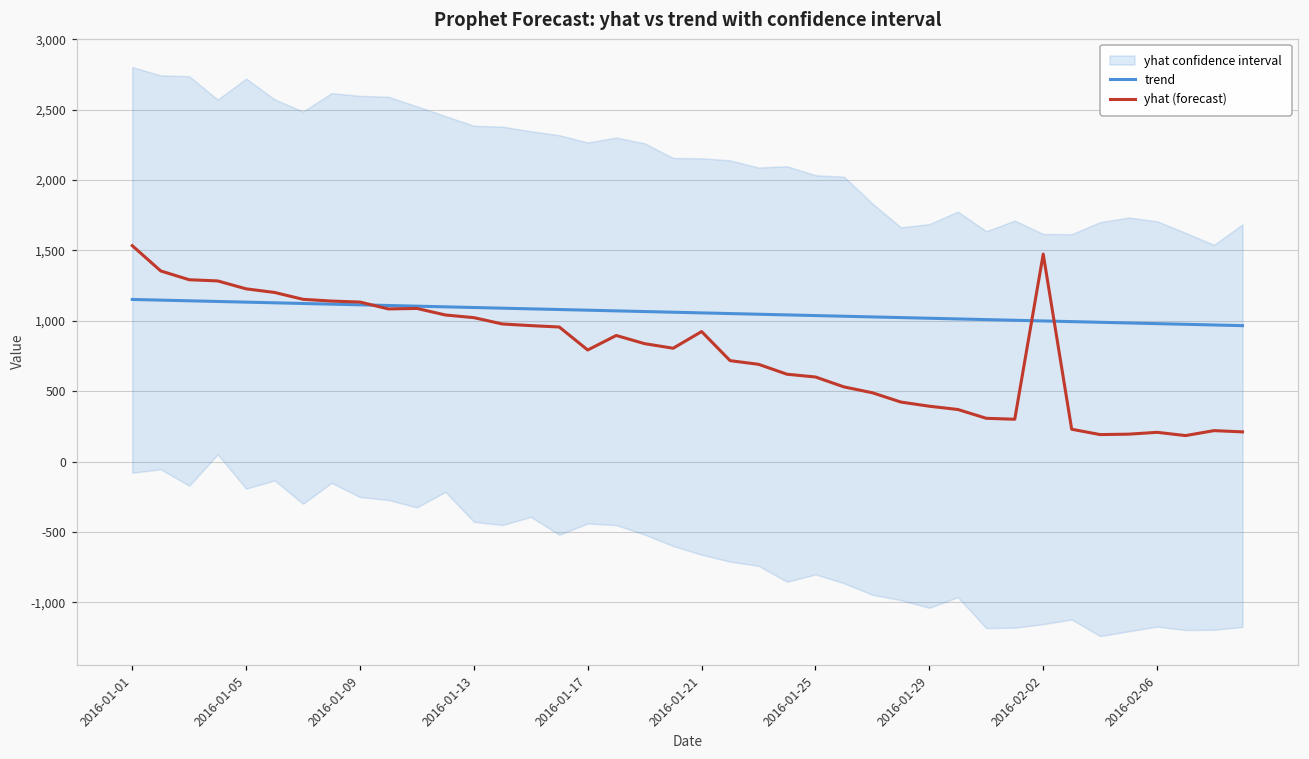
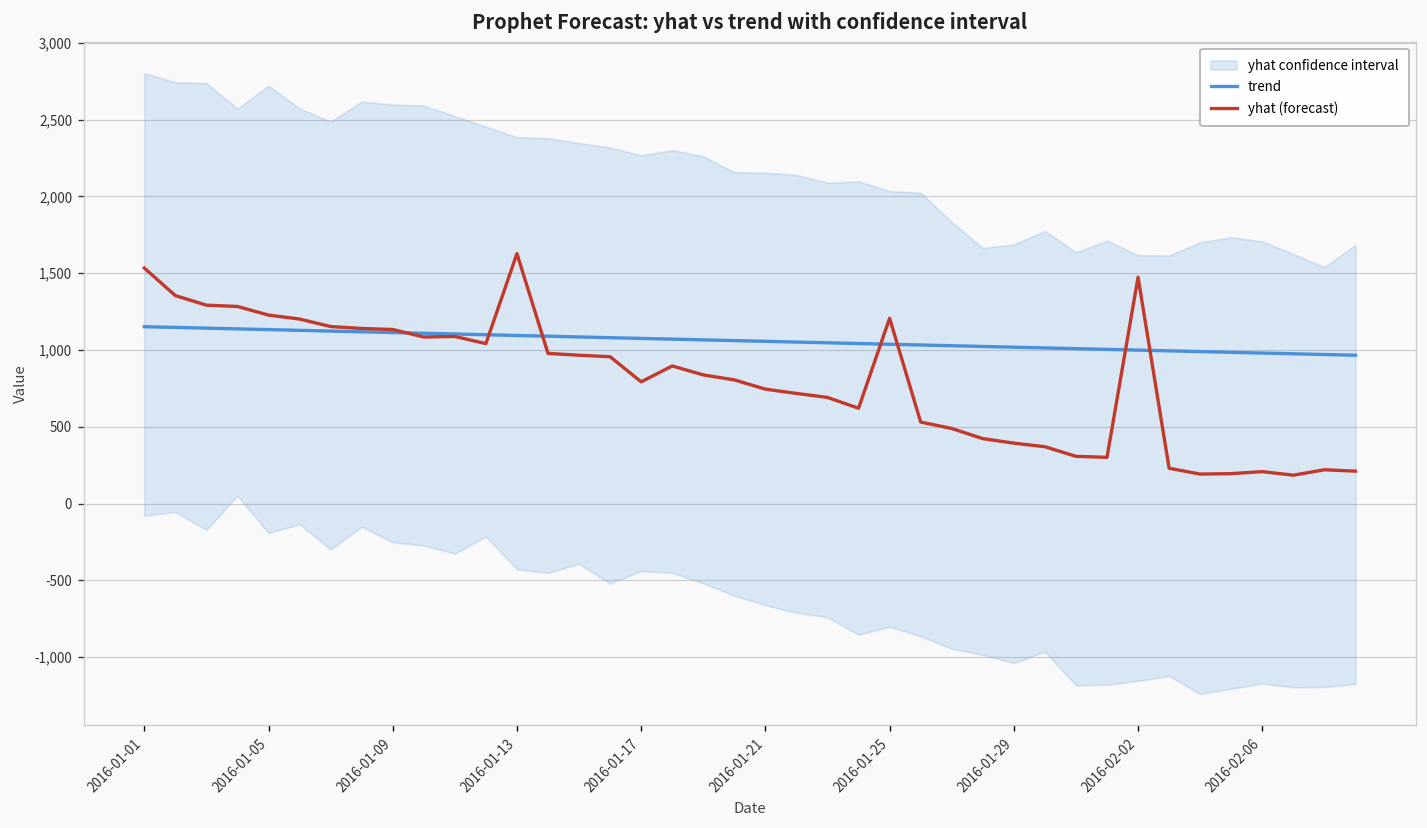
yhat (forecast), 2016-01-13: 1,020 -> 1,630
yhat (forecast), 2016-01-21: 920 -> 740
yhat (forecast), 2016-01-25: 600 -> 1,210
